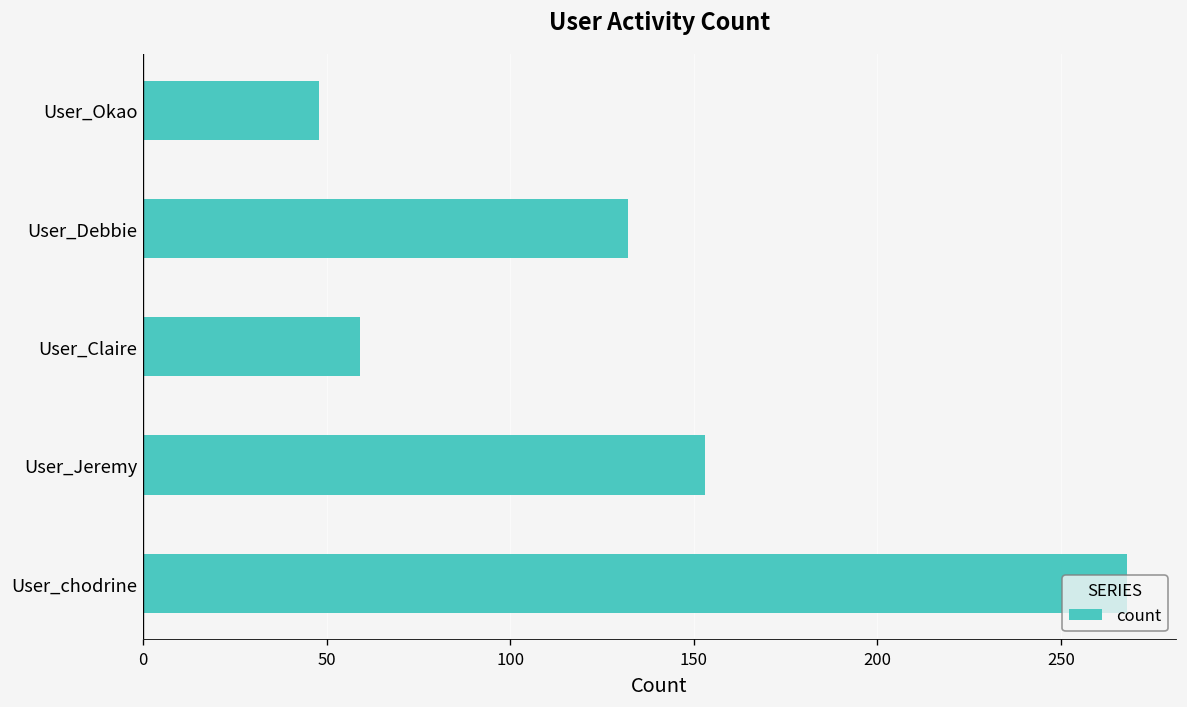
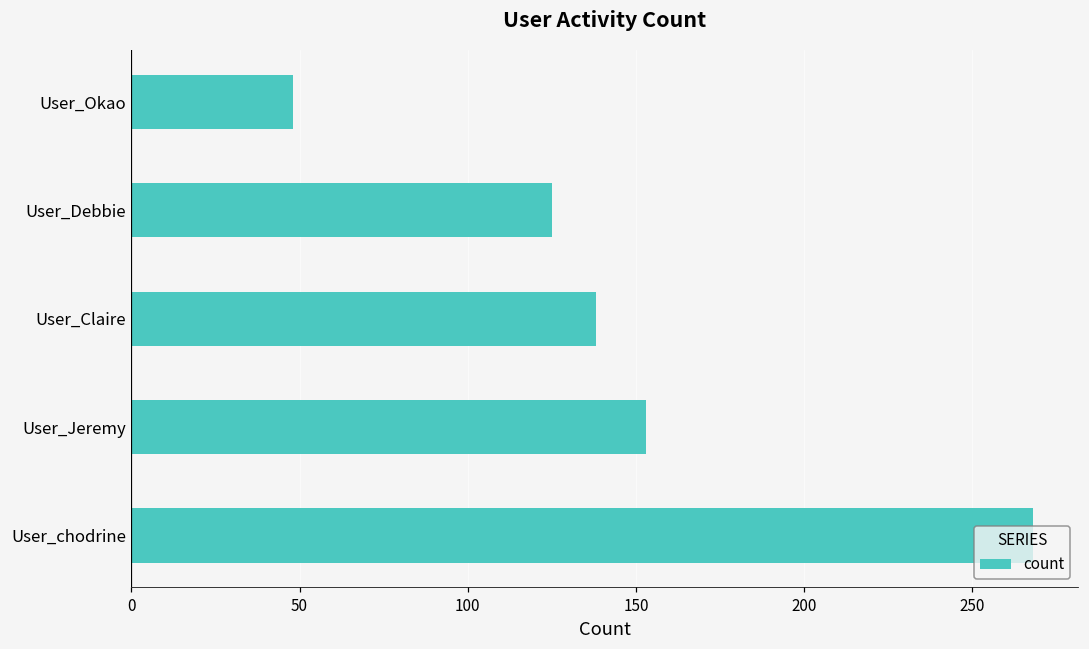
User_Debbie: 132 -> 125
User_Claire: 59 -> 138
